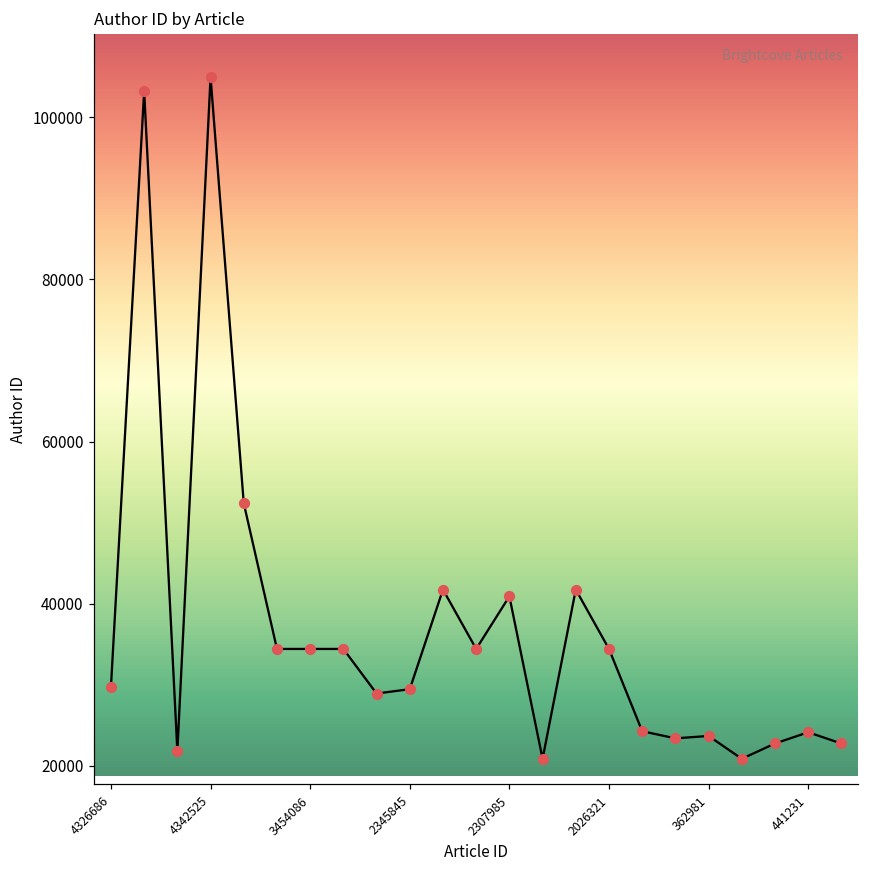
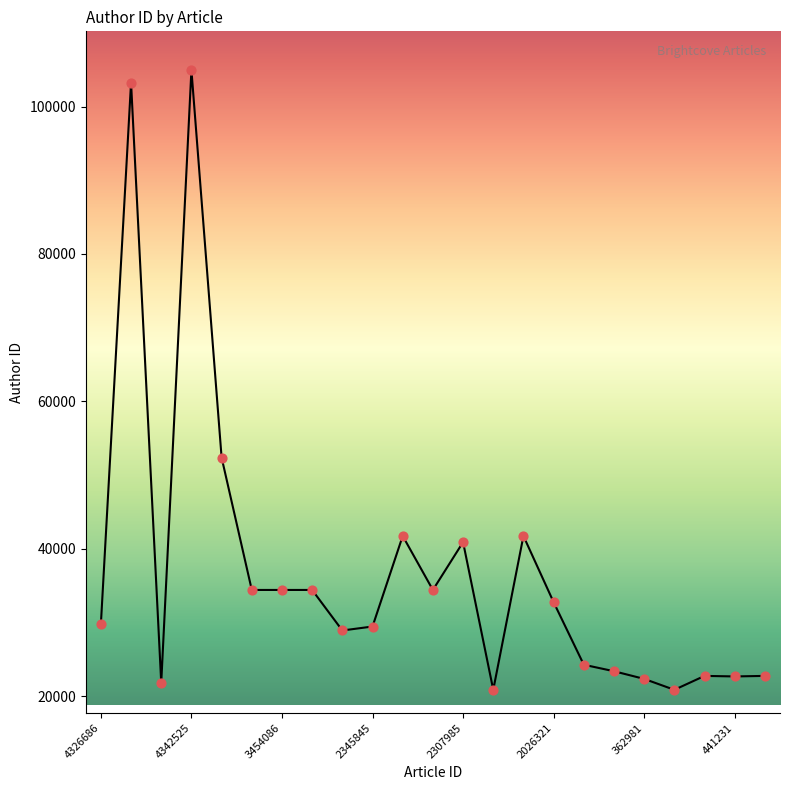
2026321: 34000 -> 33000
362981: 24000 -> 22000
441231: 24000 -> 23000
